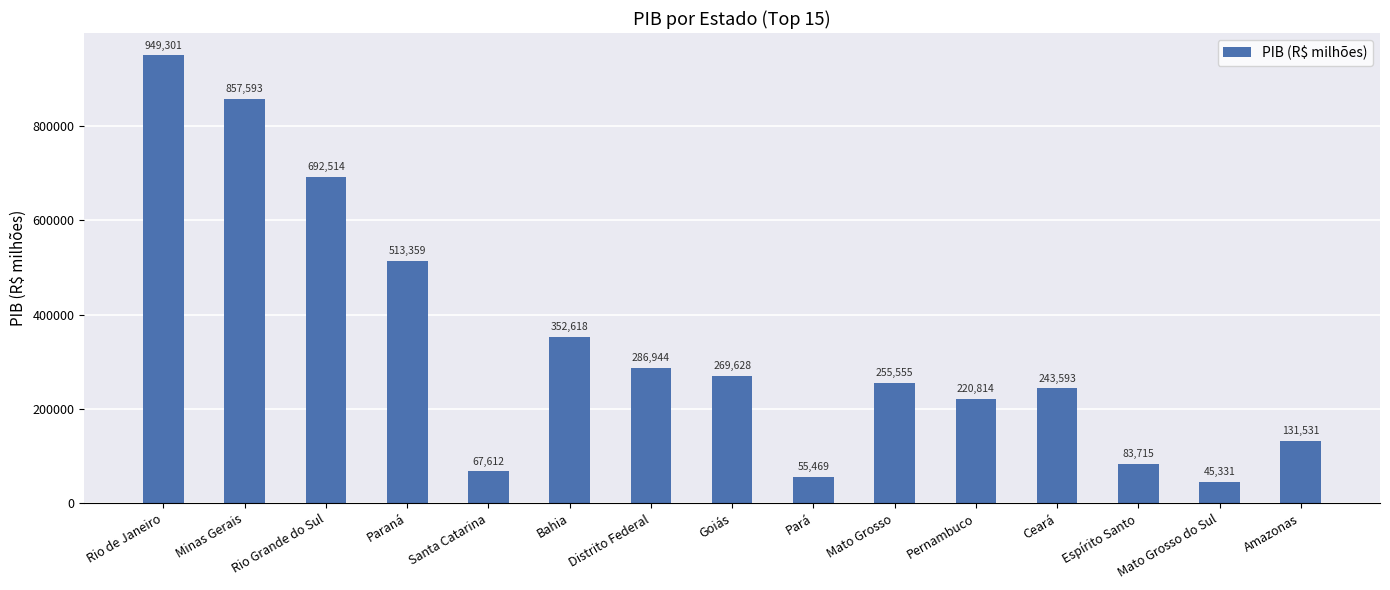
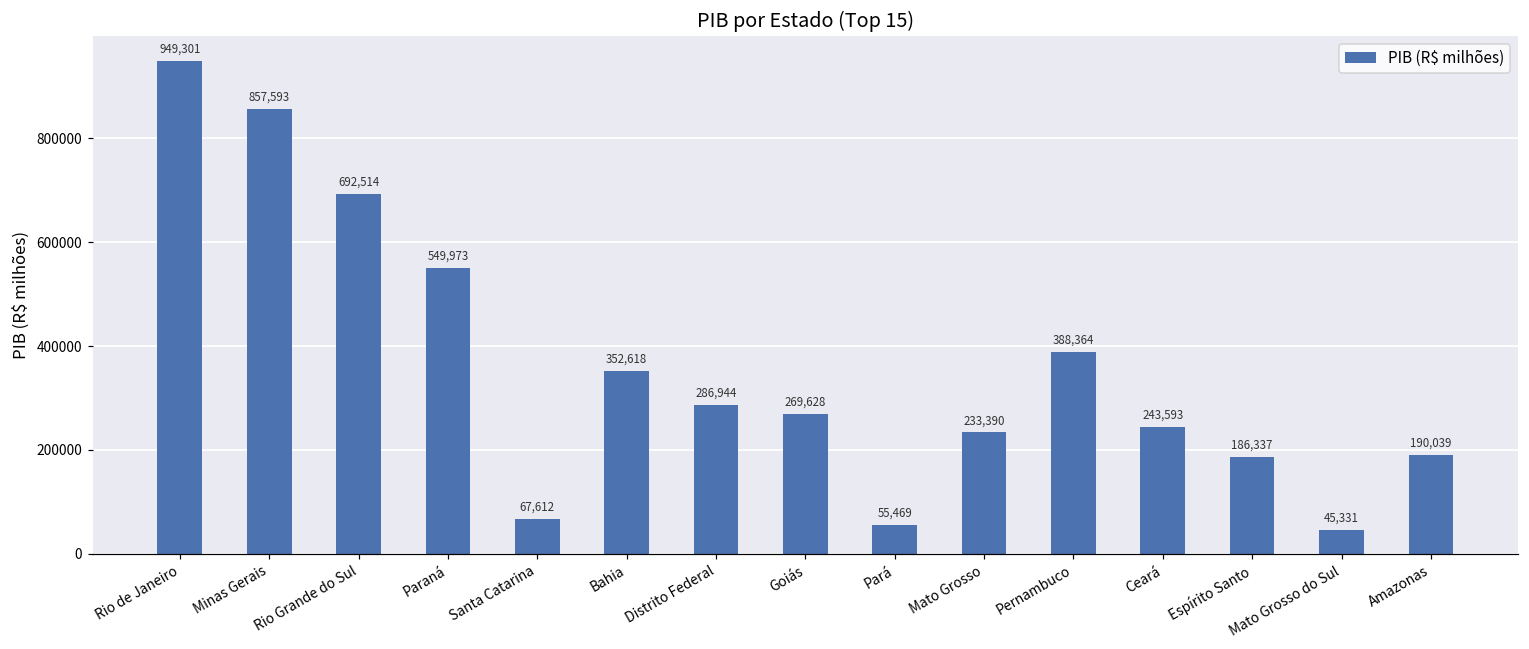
Paraná: 513,359 -> 549,973
Mato Grosso: 255,555 -> 233,390
Pernambuco: 220,814 -> 388,364
Espírito Santo: 83,715 -> 186,337
Amazonas: 131,531 -> 190,039
